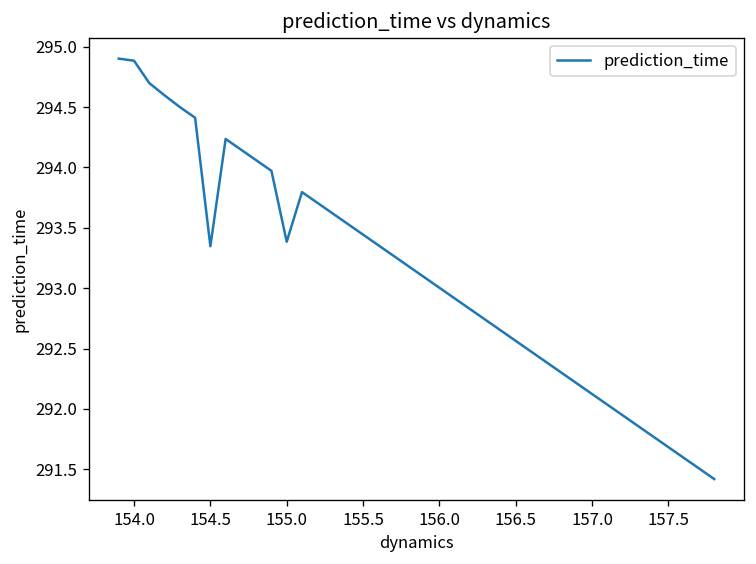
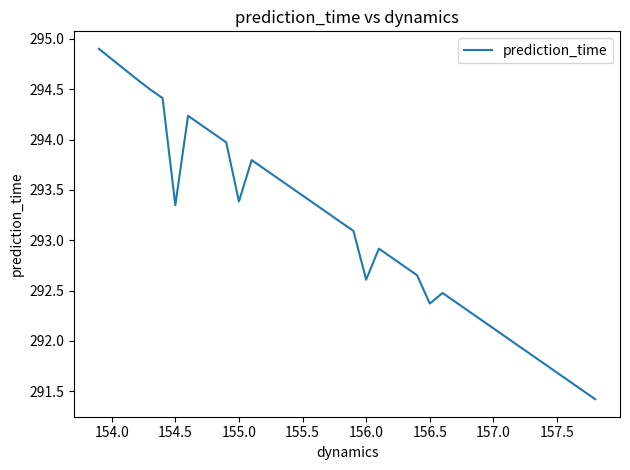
154.0: 294.88 -> 294.80
156.0: 293.00 -> 292.61
156.5: 292.56 -> 292.37
